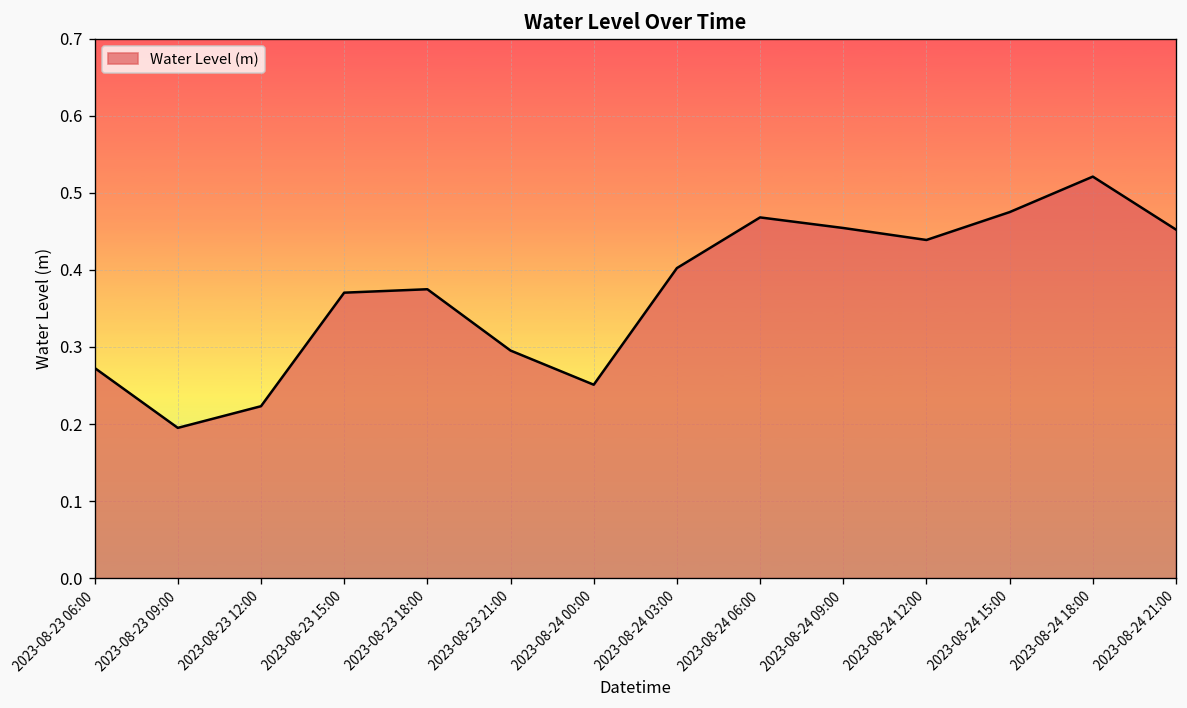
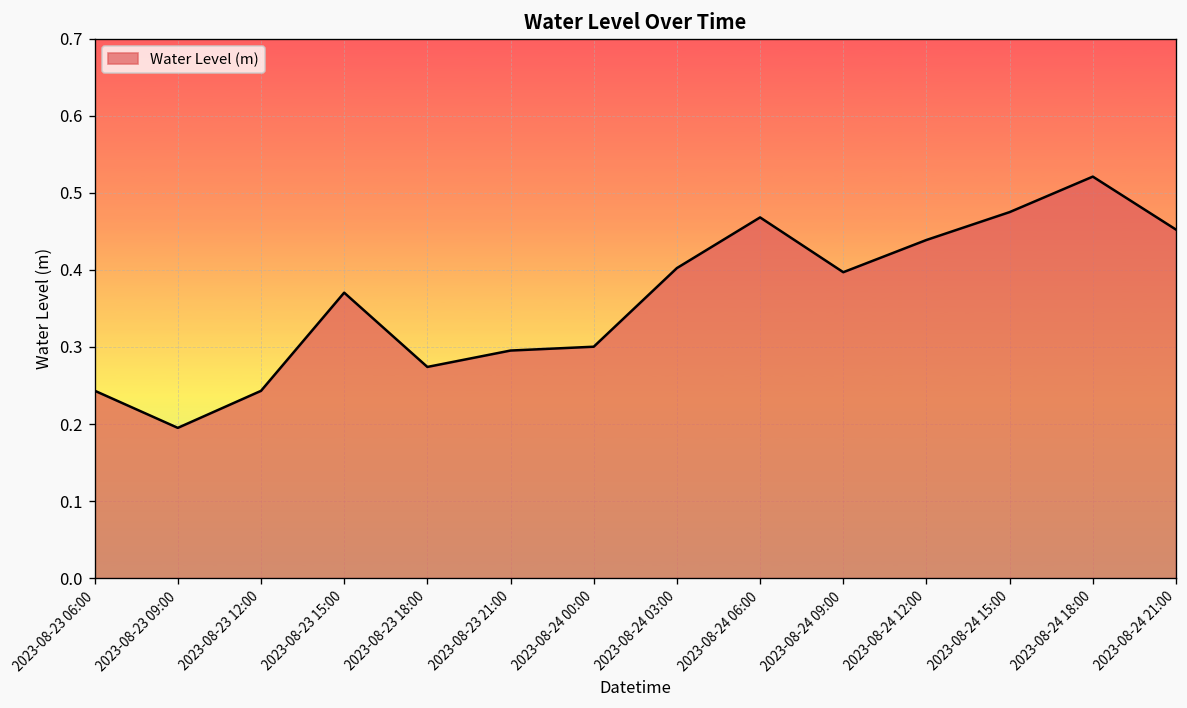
2023-08-23 06:00: 0.27 -> 0.24
2023-08-23 12:00: 0.22 -> 0.24
2023-08-23 18:00: 0.37 -> 0.27
2023-08-24 00:00: 0.25 -> 0.30
2023-08-24 09:00: 0.45 -> 0.40
